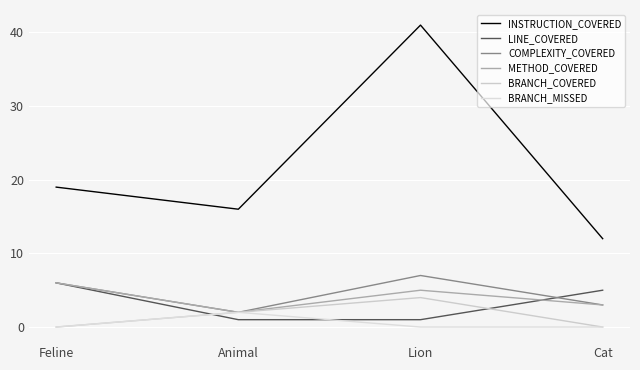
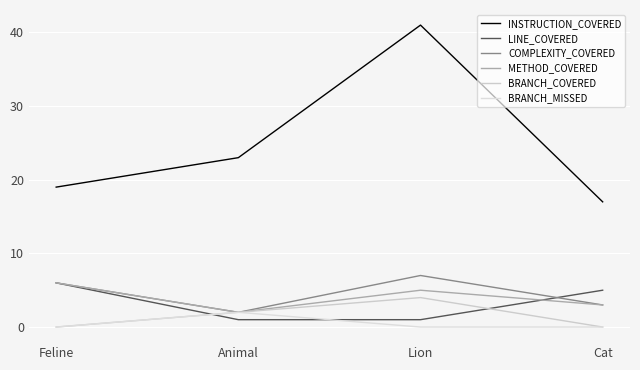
INSTRUCTION_COVERED, Animal: 16 -> 23
INSTRUCTION_COVERED, Cat: 12 -> 17
